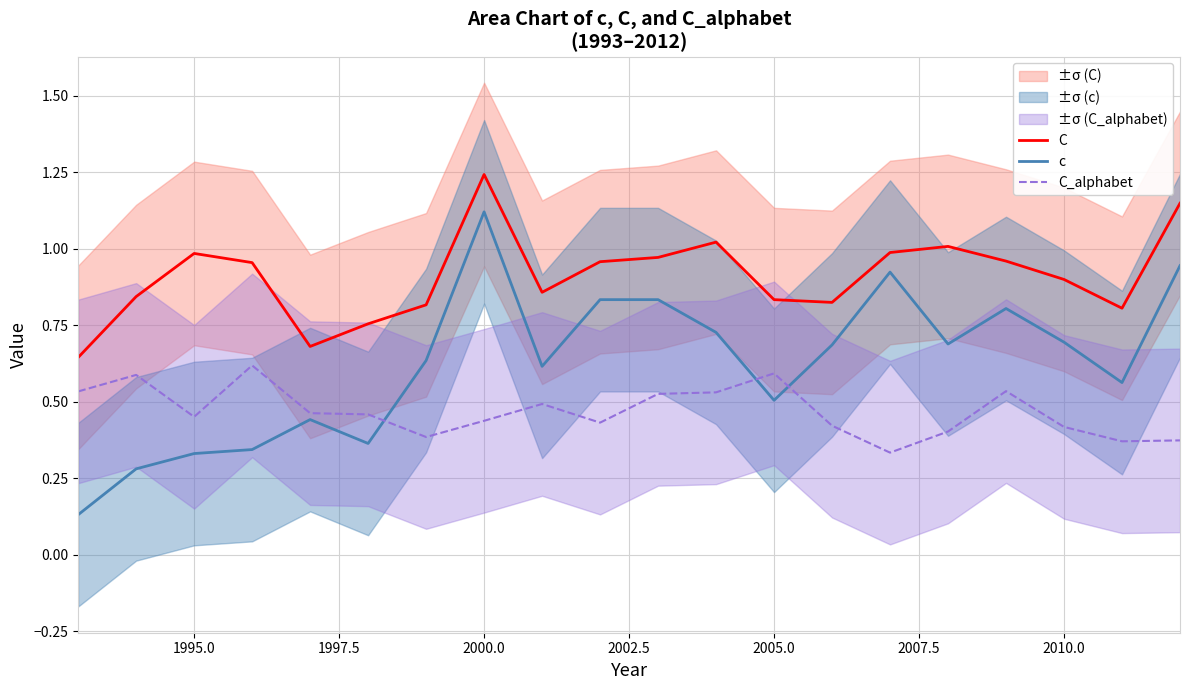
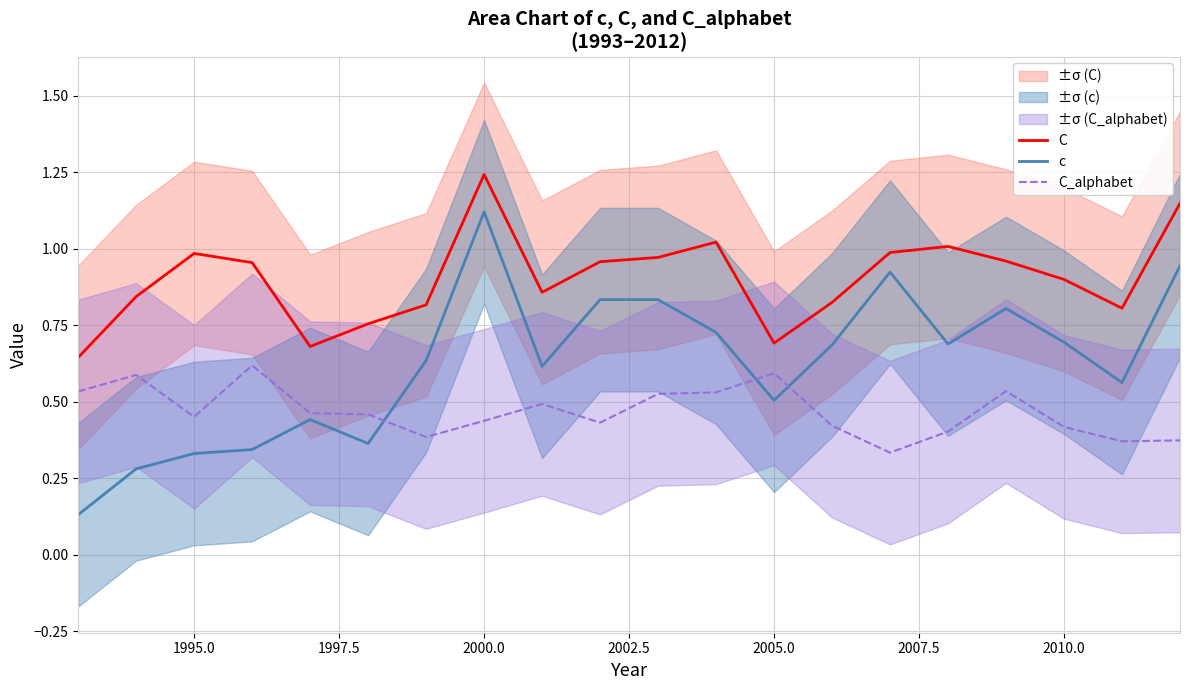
C, 2005.0: 0.83 -> 0.69
